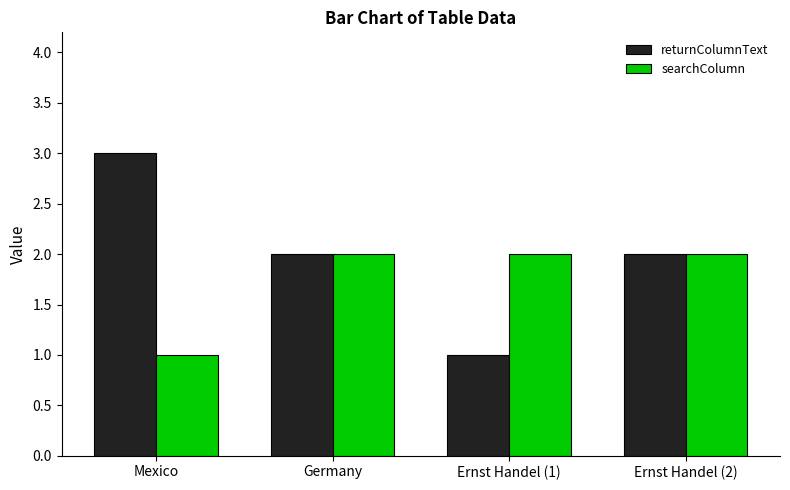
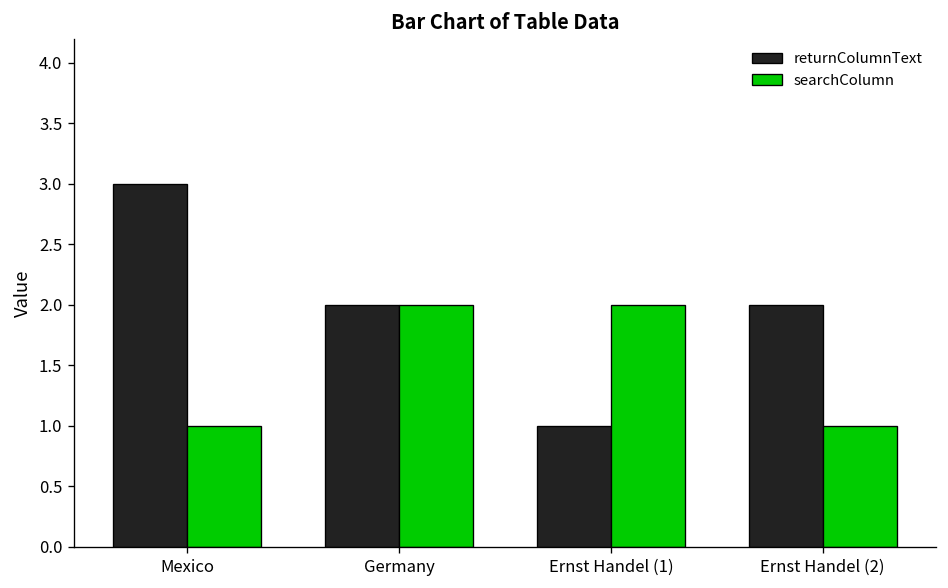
searchColumn, Ernst Handel (2): 2 -> 1
